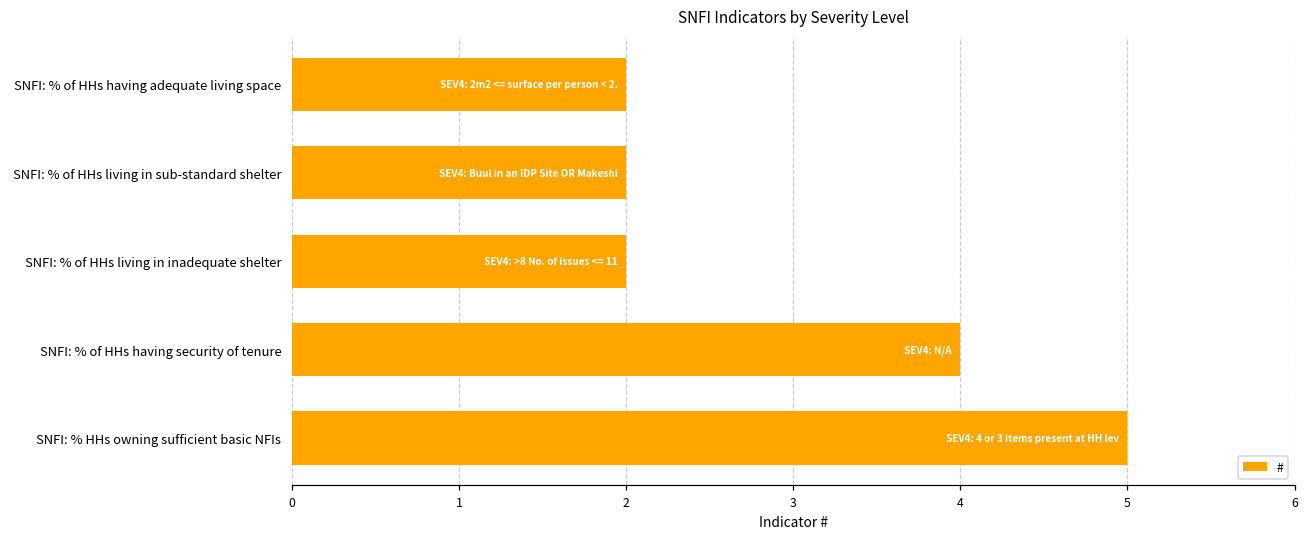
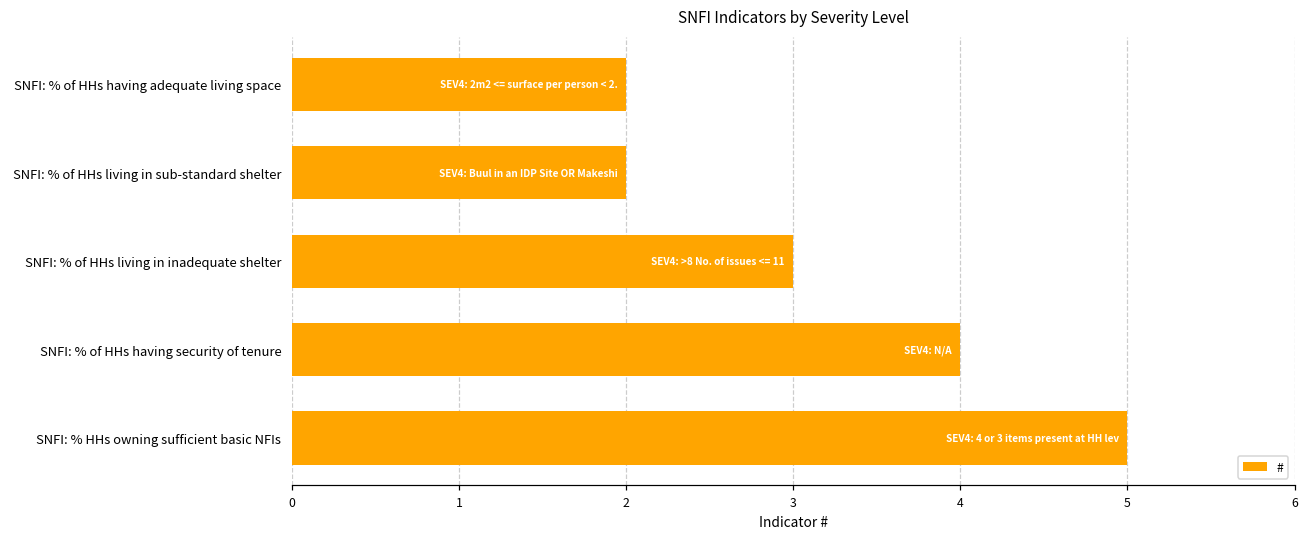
SNFI: % of HHs living in inadequate shelter: 2 -> 3
